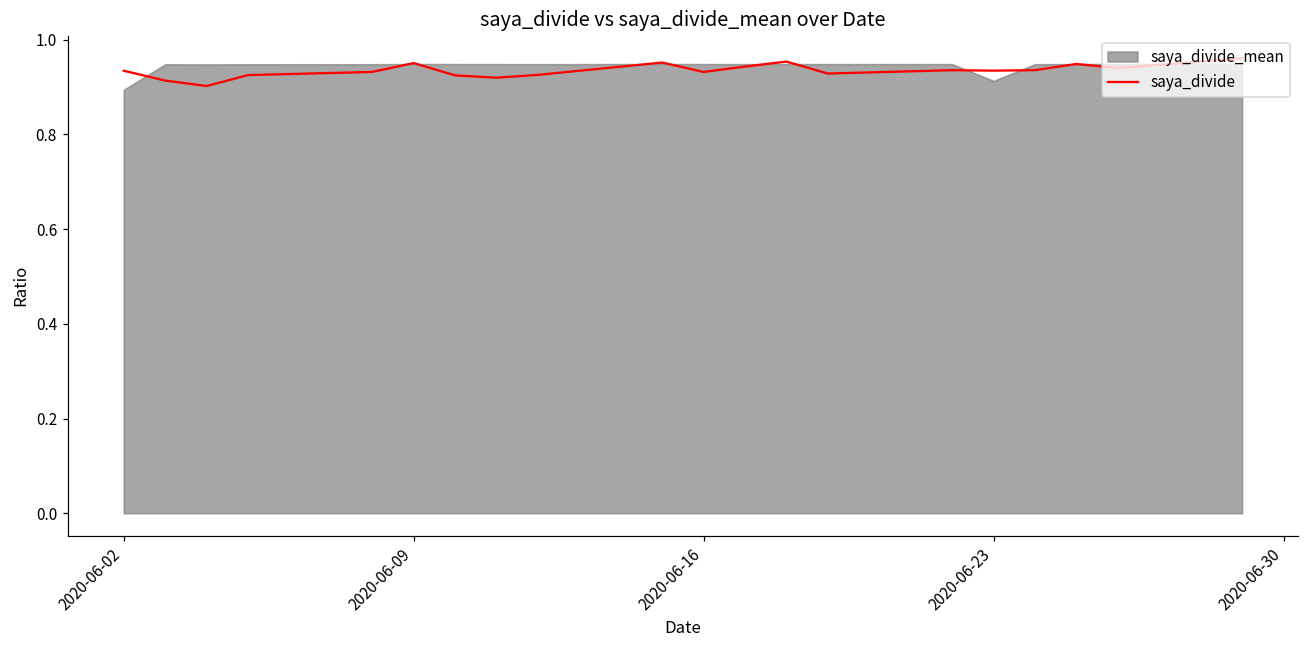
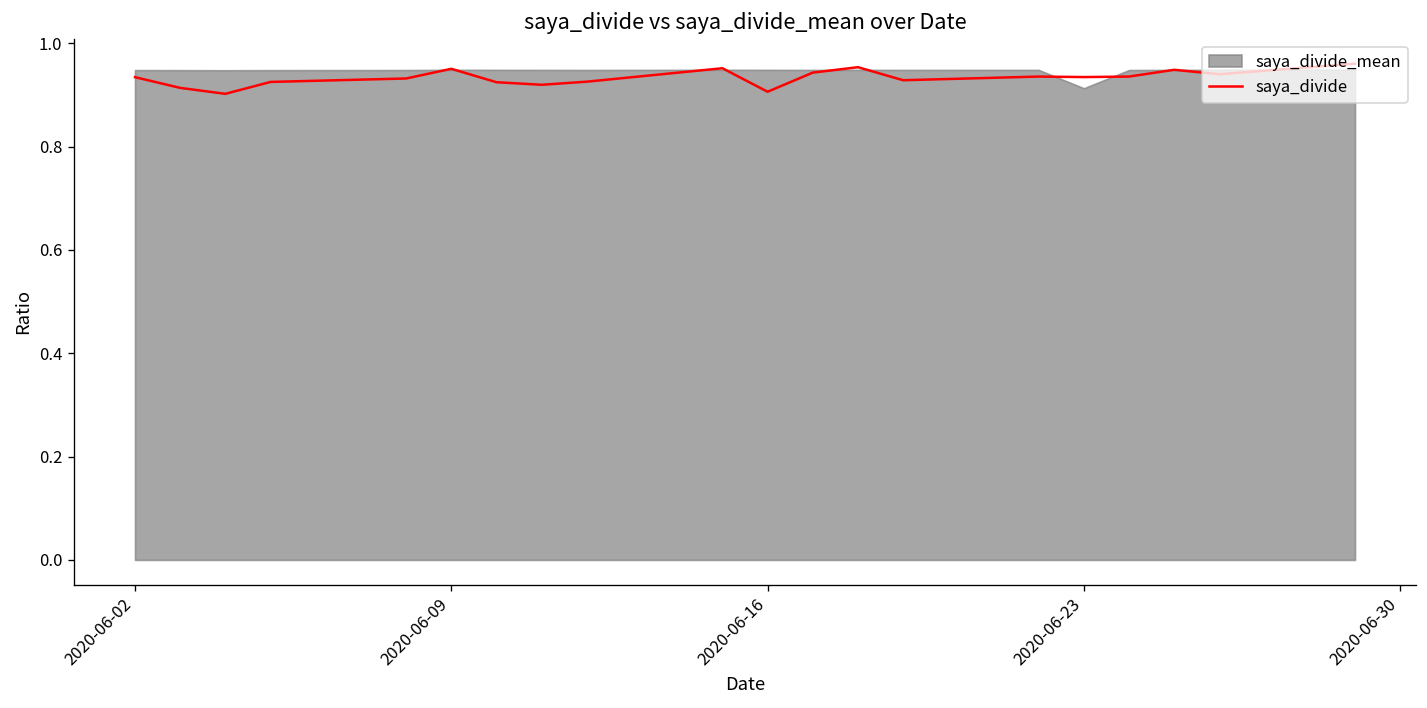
saya_divide_mean, 2020-06-02: 0.89 -> 0.95
saya_divide, 2020-06-16: 0.93 -> 0.91
